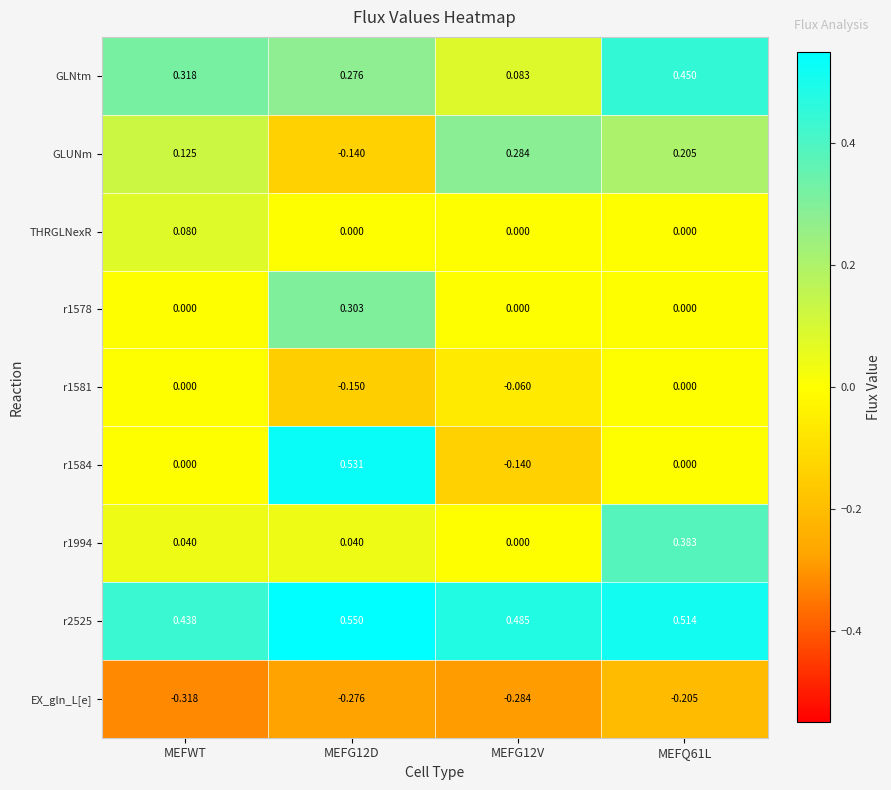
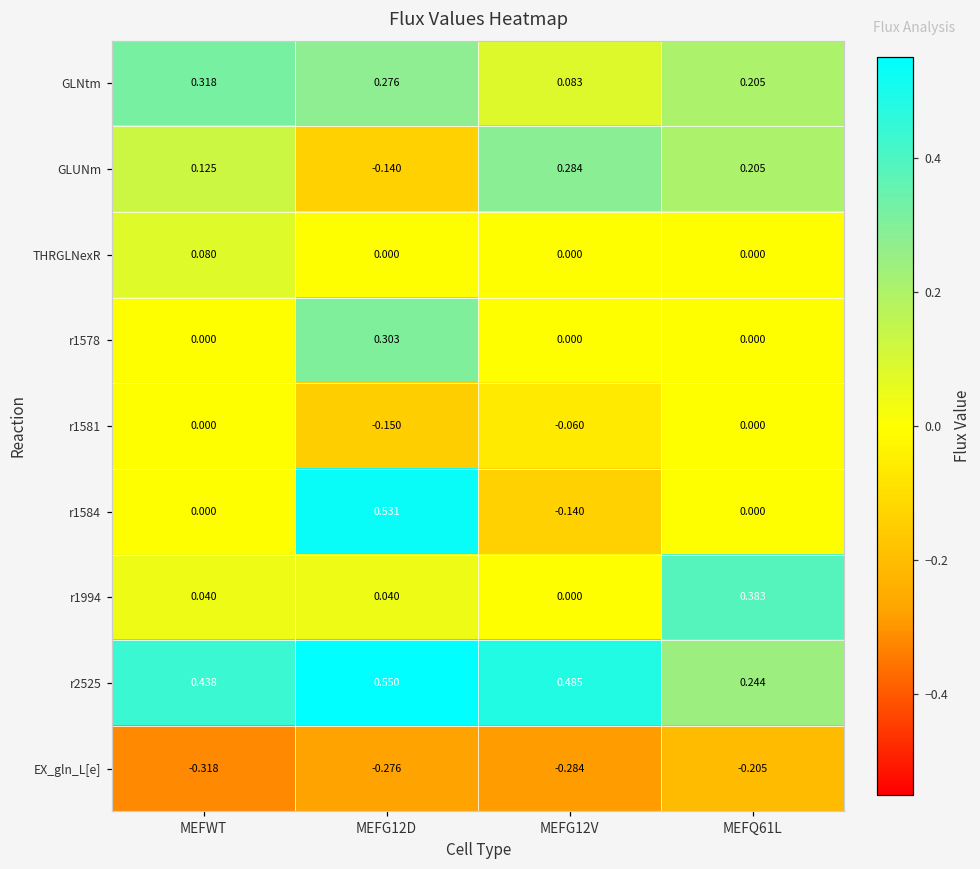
GLNtm, MEFQ61L: 0.450 -> 0.205
r2525, MEFQ61L: 0.514 -> 0.244
